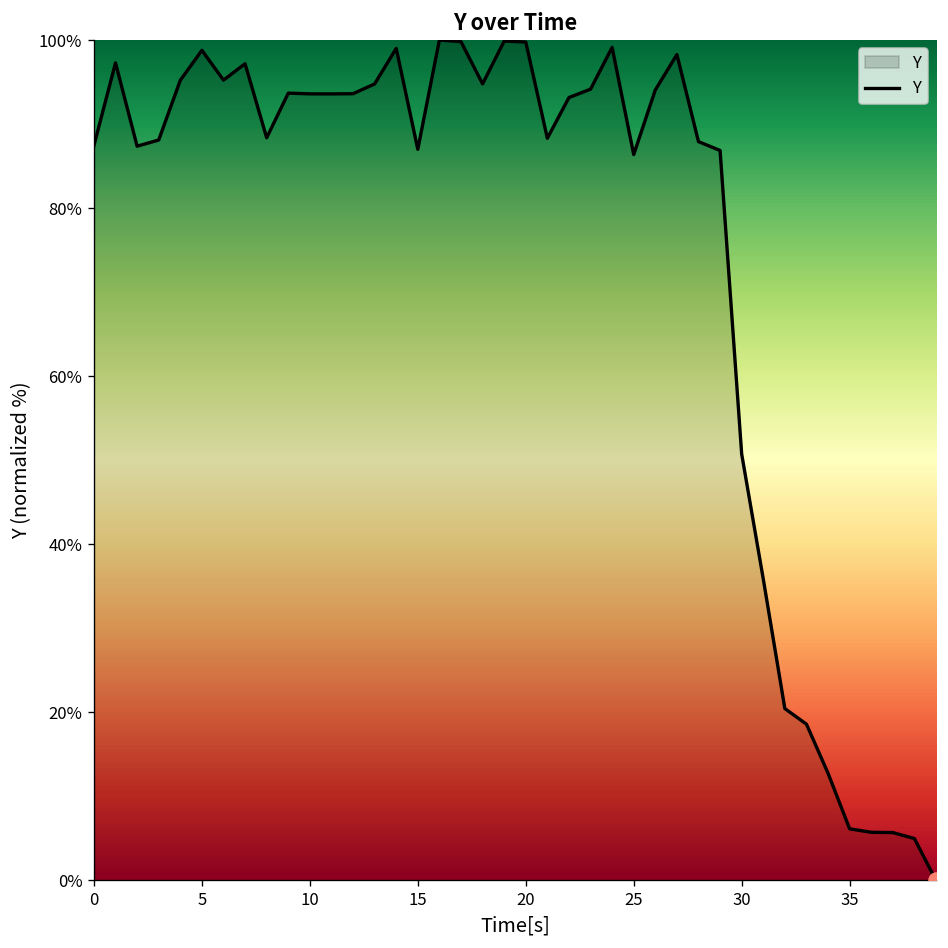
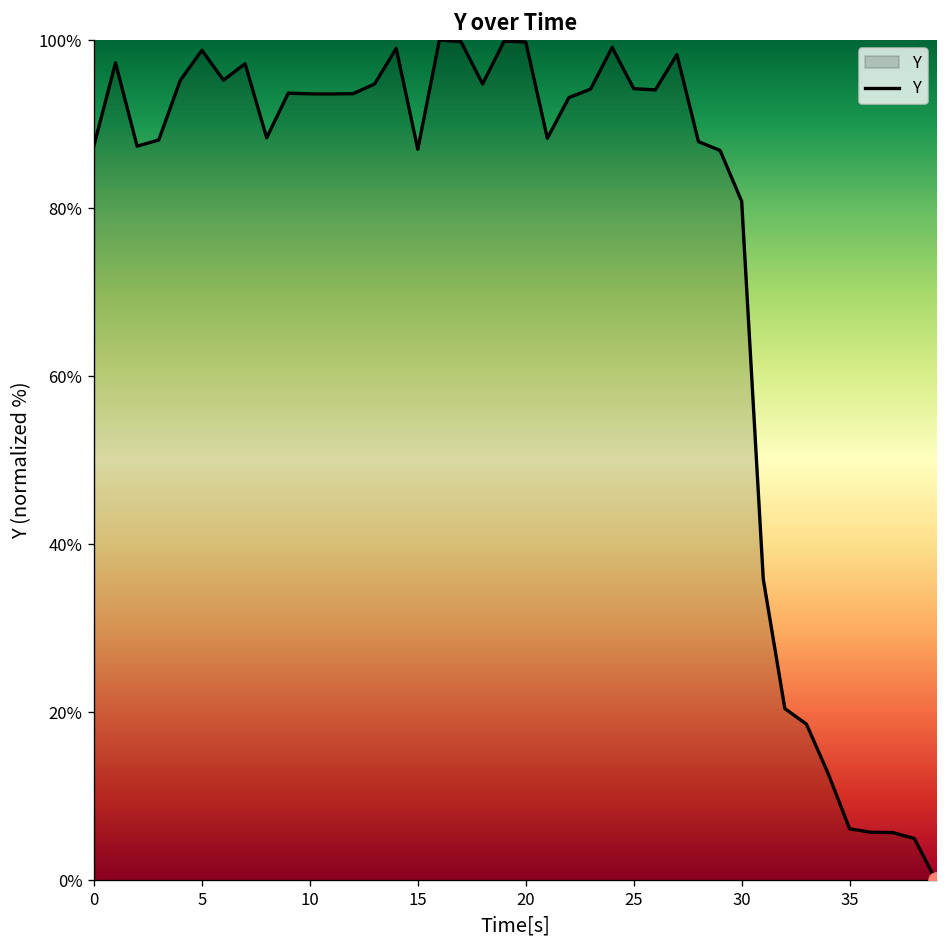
Y, 25: 86% -> 94%
Y, 30: 51% -> 81%
